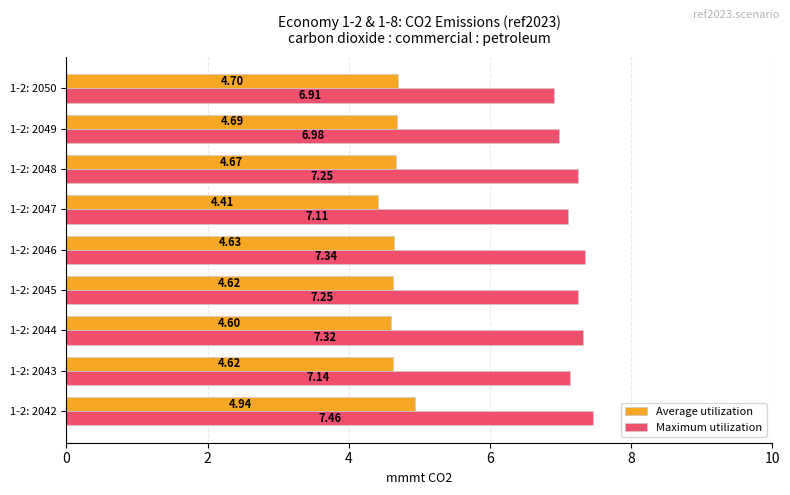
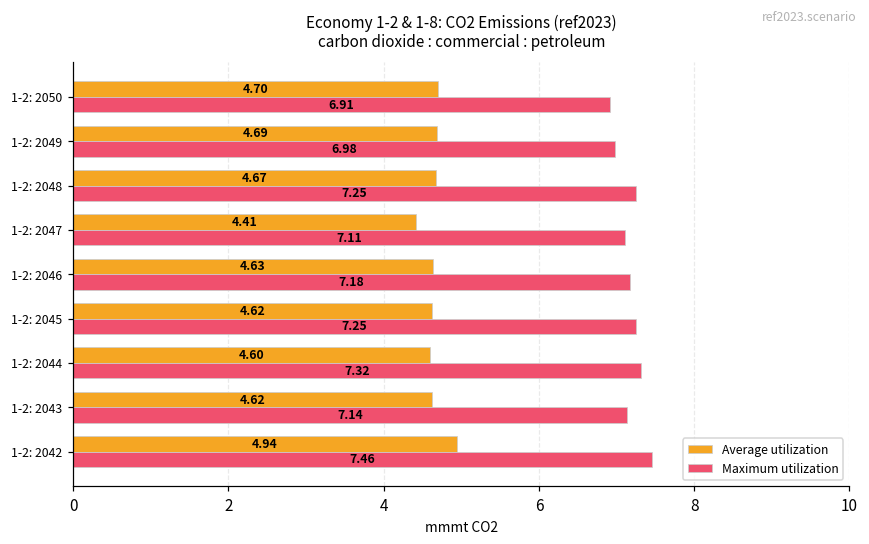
Maximum utilization, 1-2: 2046: 7.34 -> 7.18
